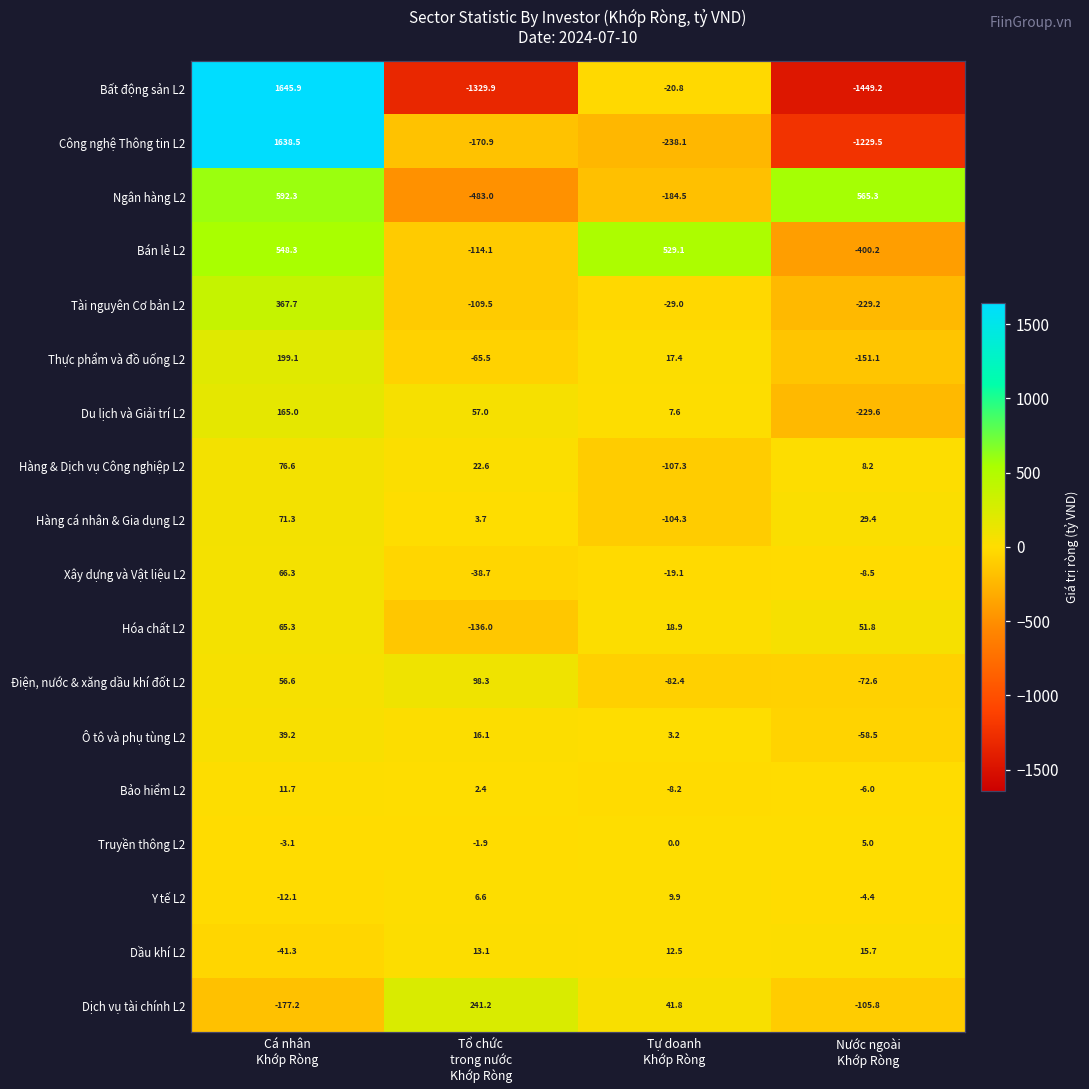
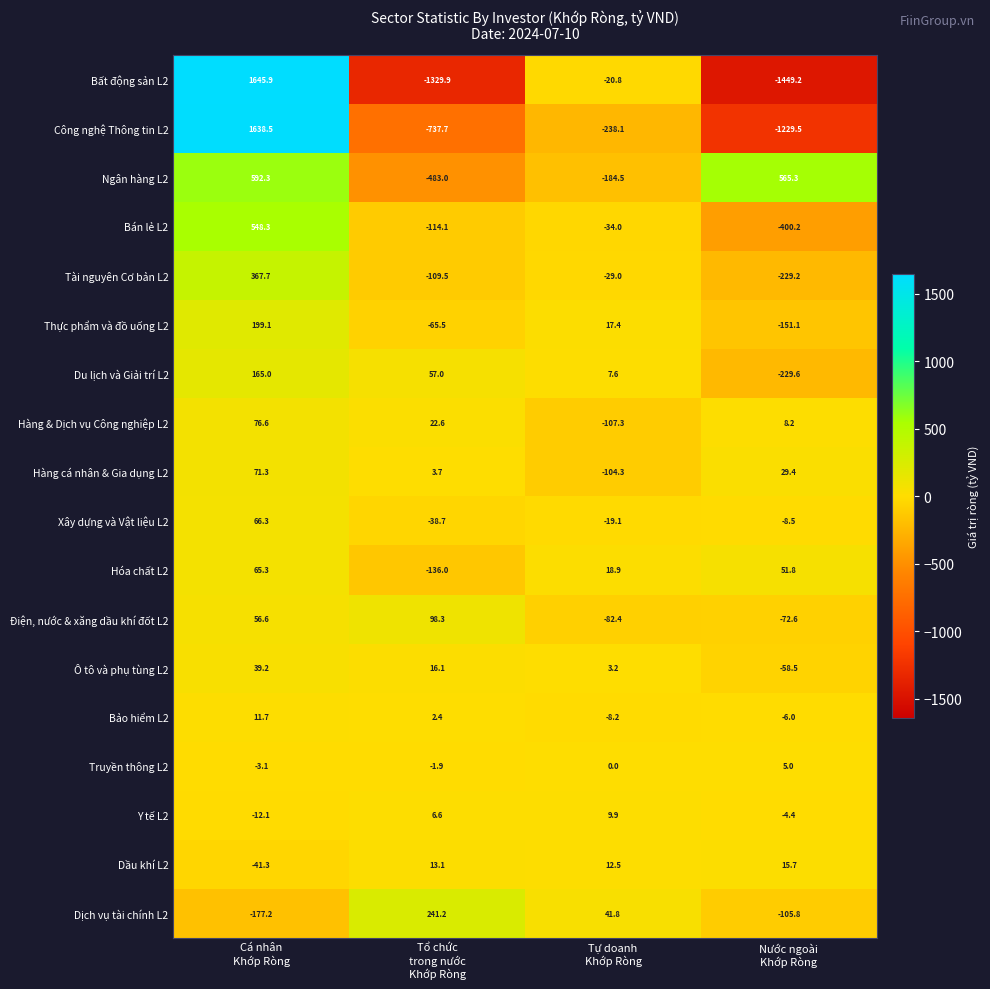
Công nghệ Thông tin L2, Tổ chức trong nước Khớp Ròng: -170.9 -> -737.7
Bán lẻ L2, Tự doanh Khớp Ròng: 529.1 -> -34.0
